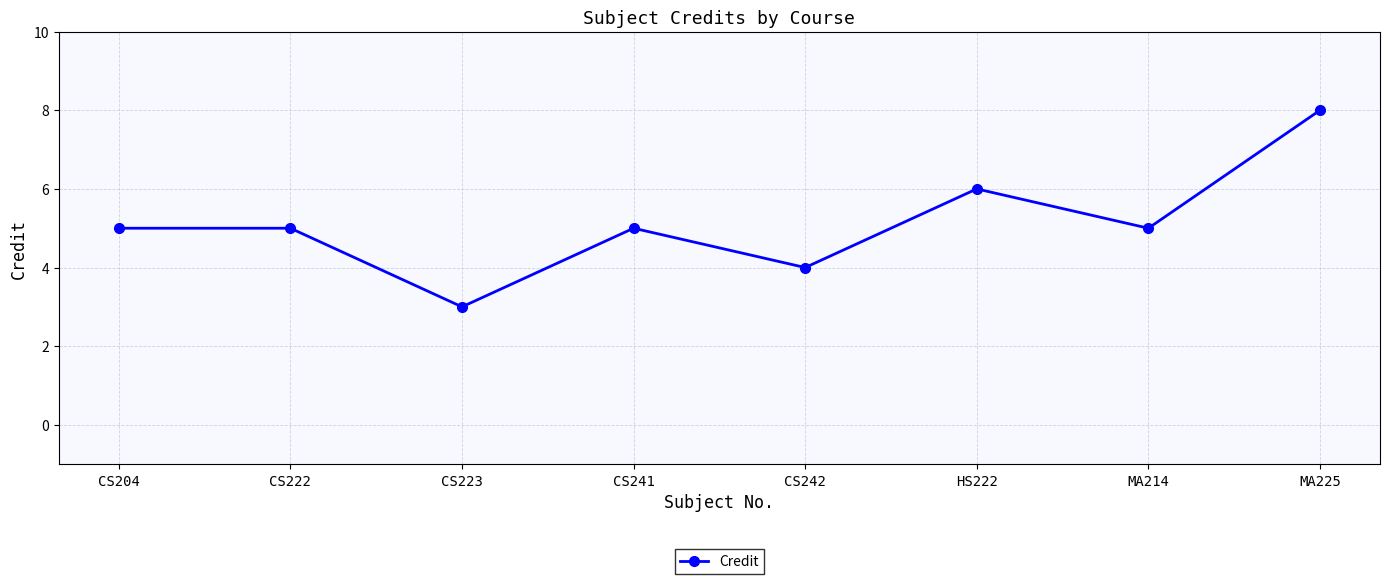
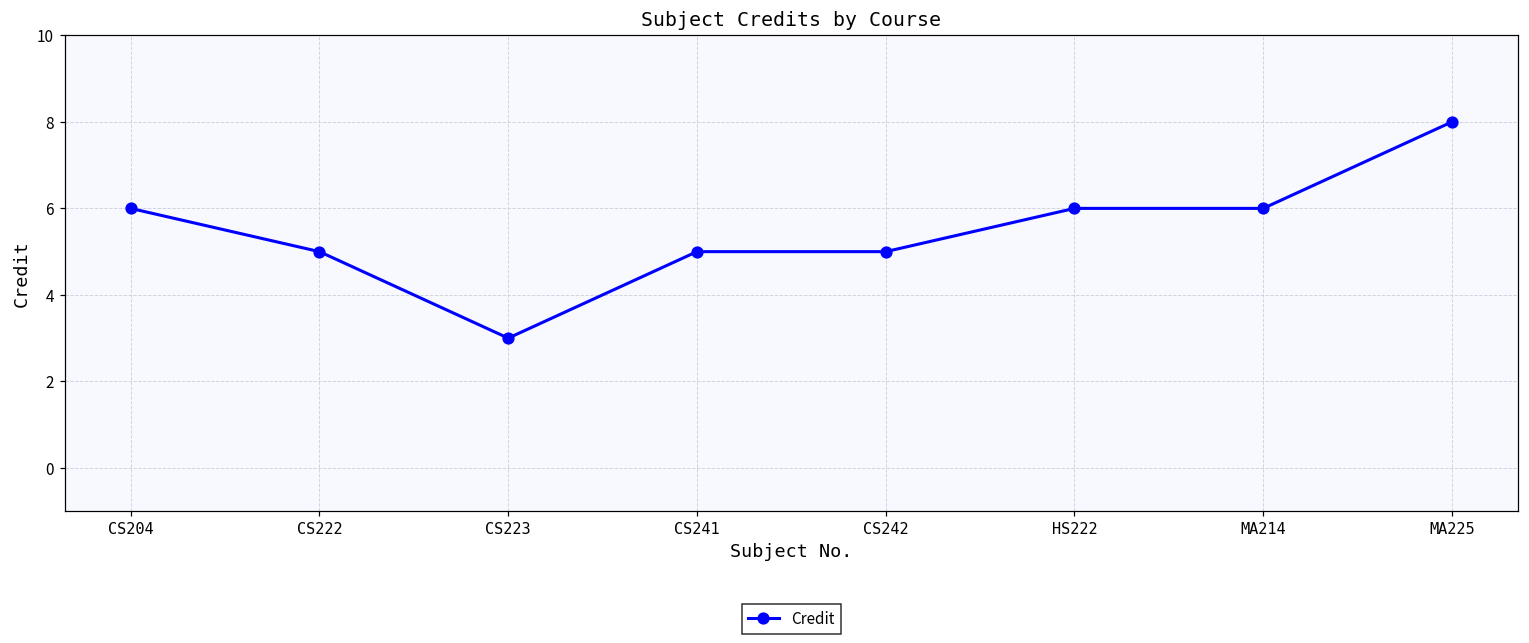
CS204: 5 -> 6
CS242: 4 -> 5
MA214: 5 -> 6
